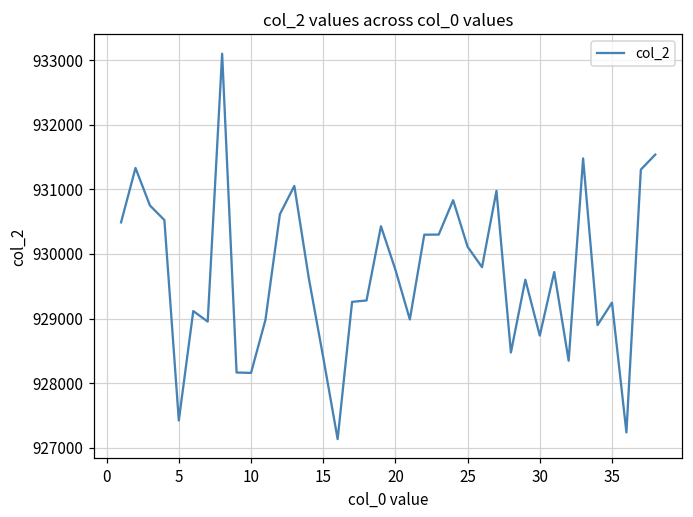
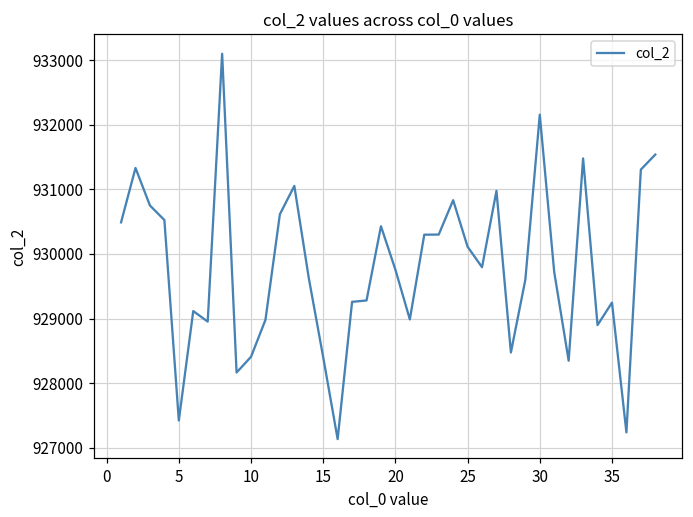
10: 928200 -> 928400
30: 928700 -> 932200
